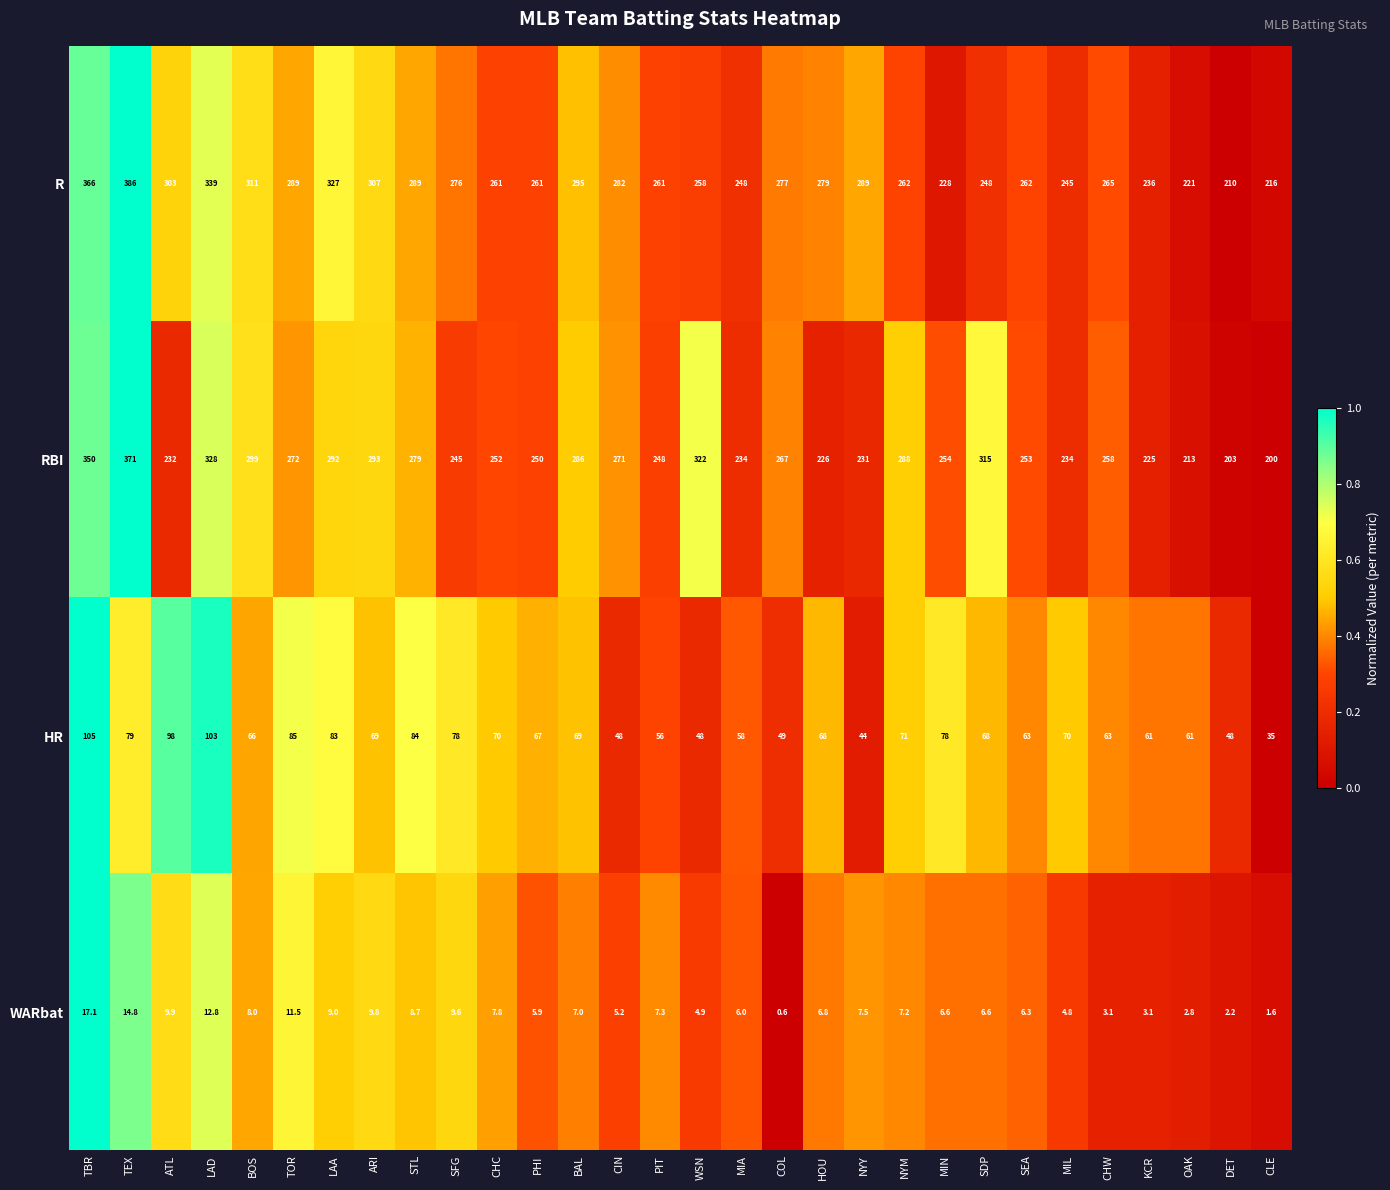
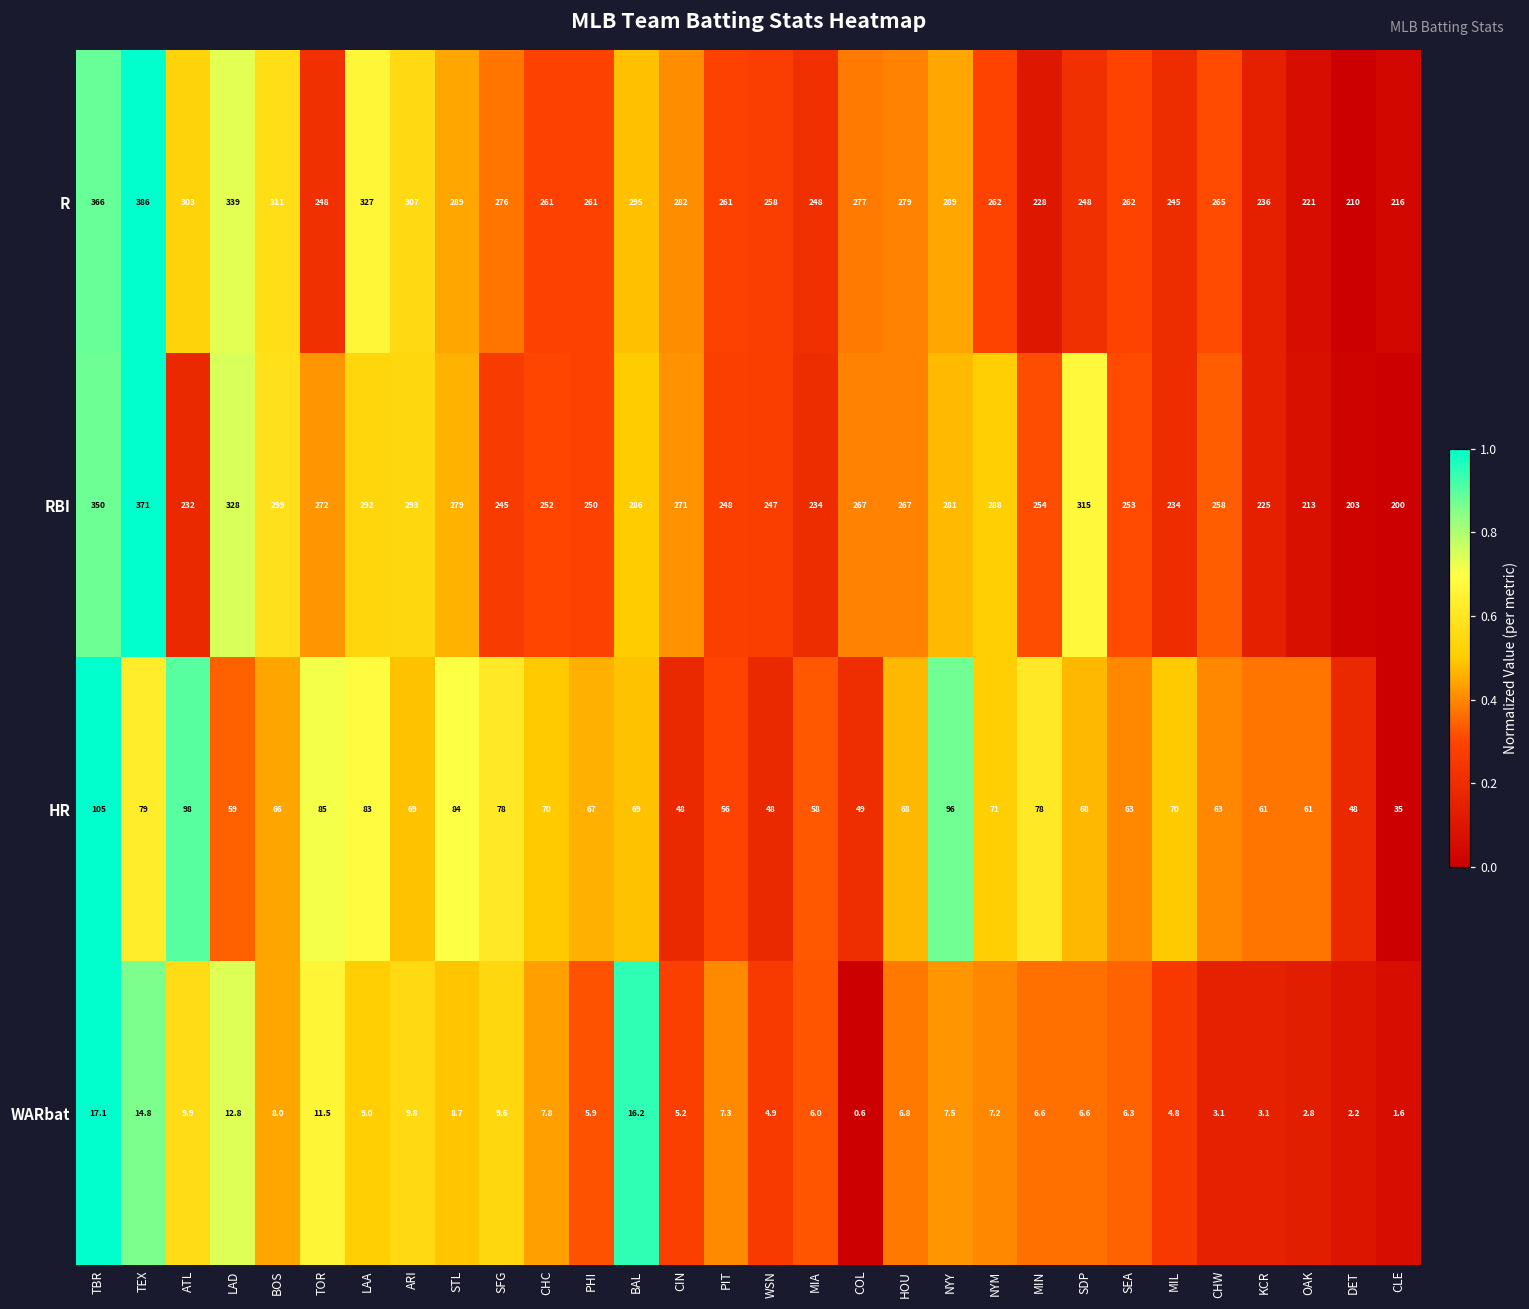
R, TOR: 289 -> 248
RBI, WSN: 322 -> 247
RBI, HOU: 226 -> 267
RBI, NYY: 231 -> 281
HR, LAD: 103 -> 59
HR, NYY: 44 -> 96
WARbat, BAL: 7.0 -> 16.2
